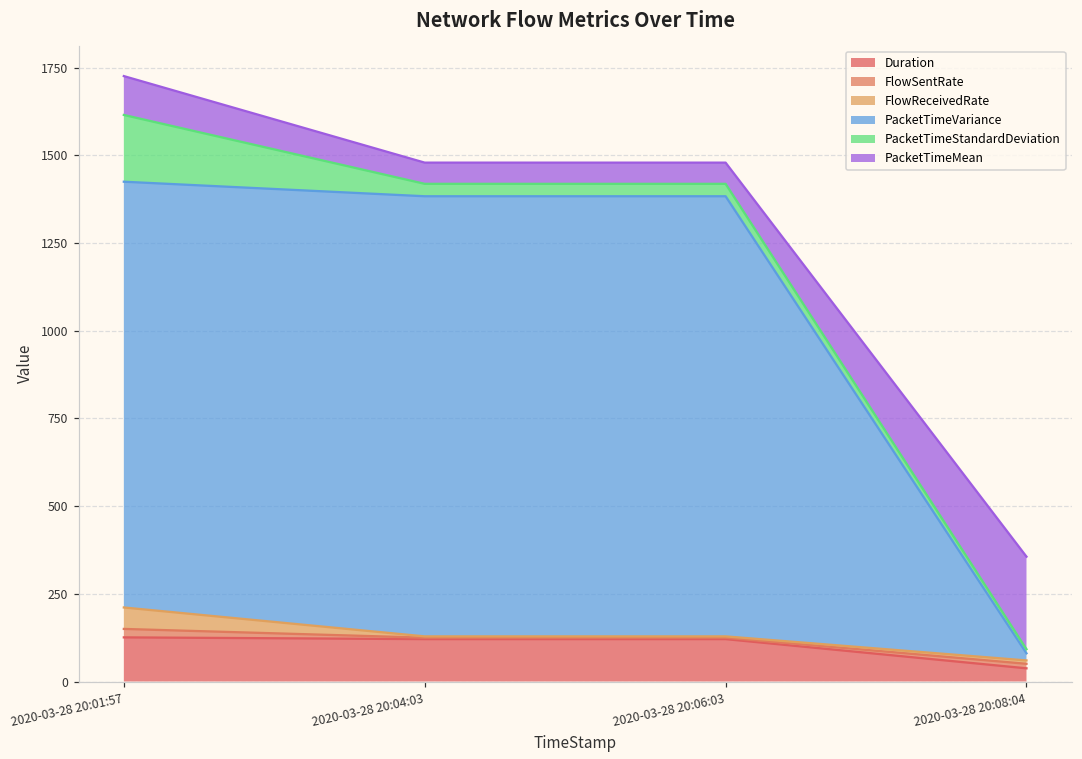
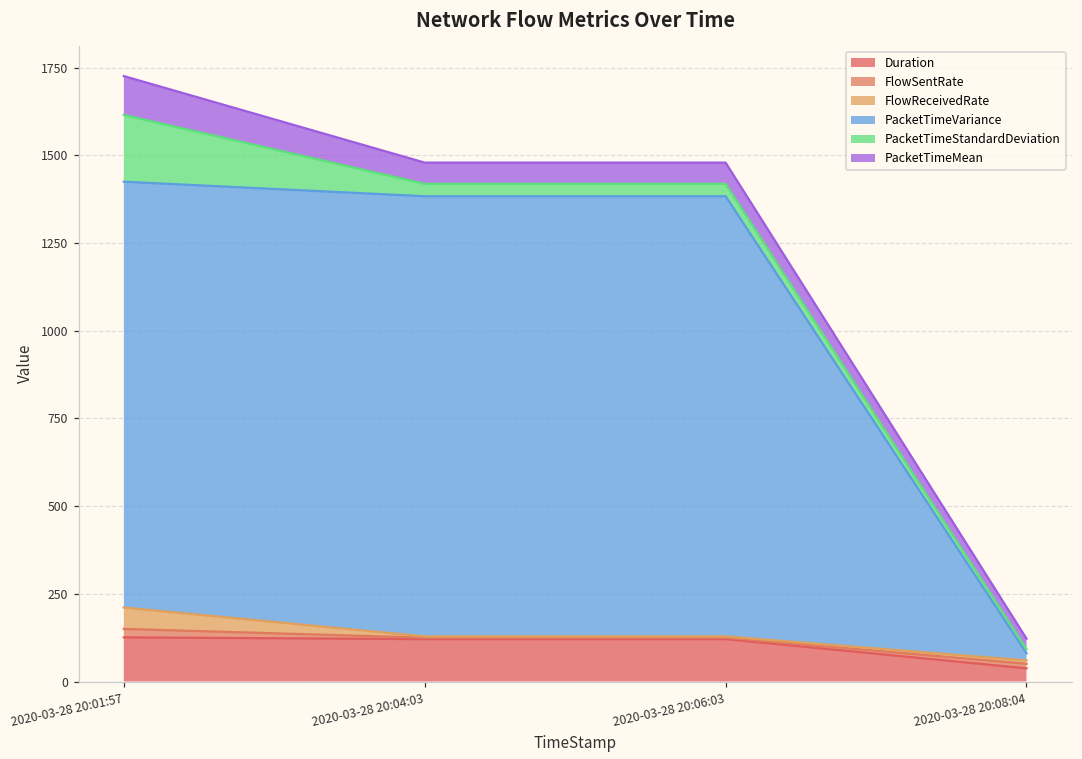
PacketTimeMean, 2020-03-28 20:08:04: 260 -> 30
